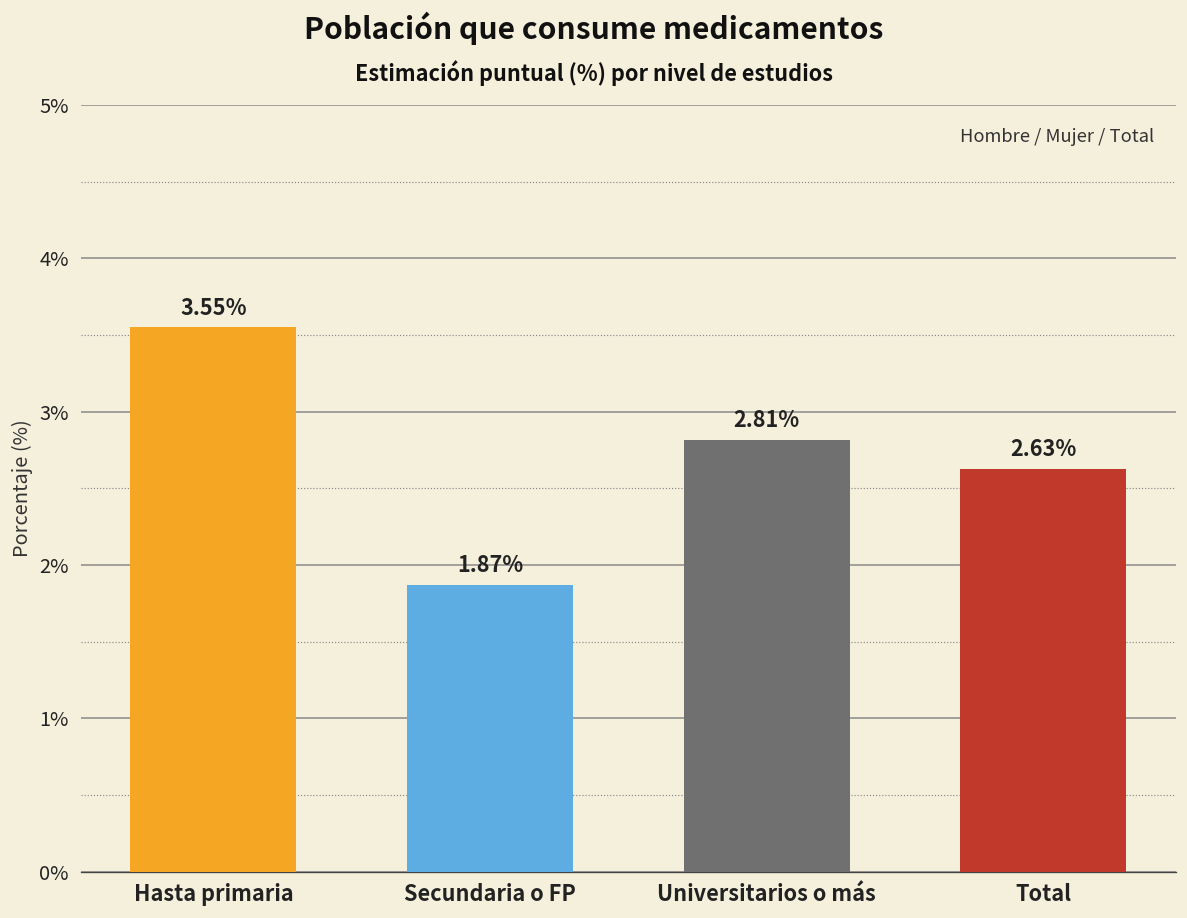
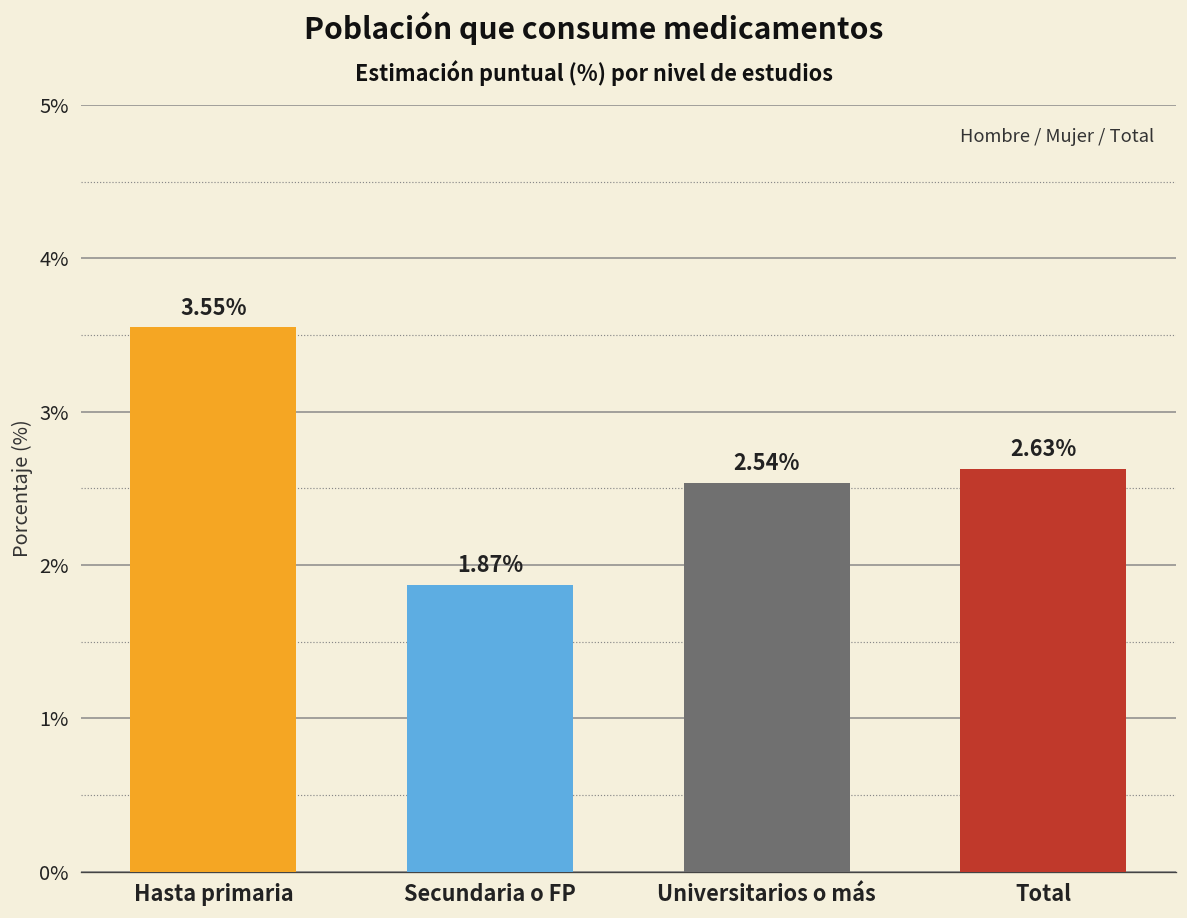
Universitarios o más: 2.81% -> 2.54%
